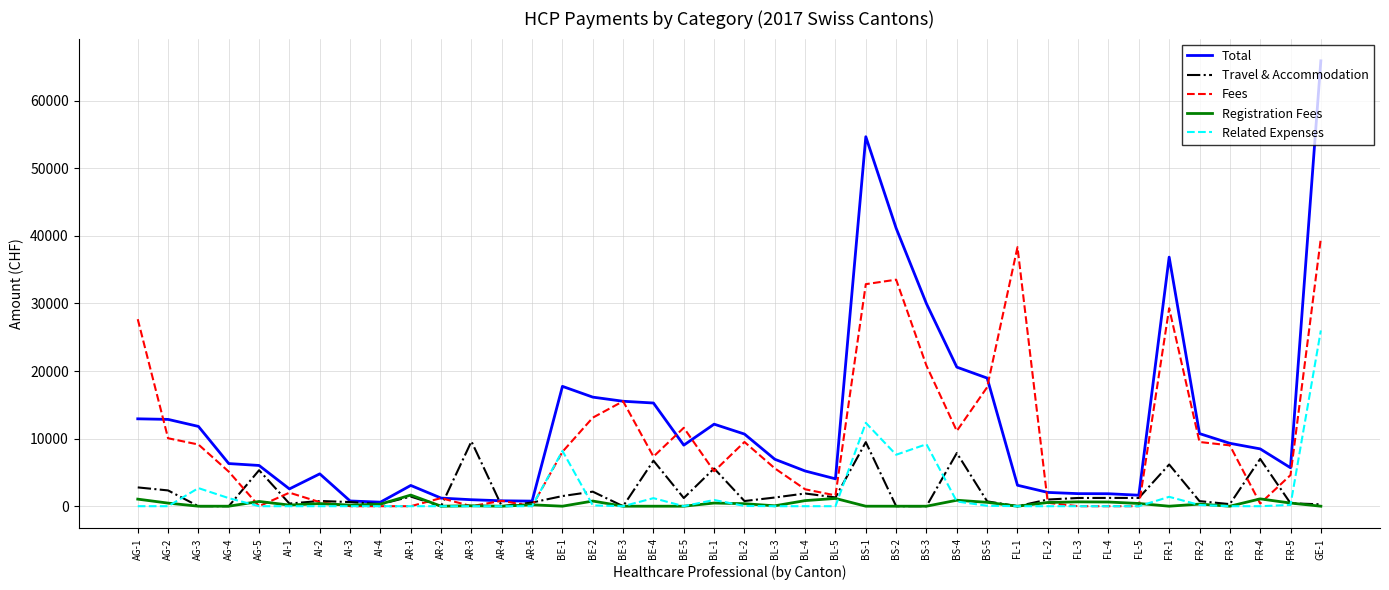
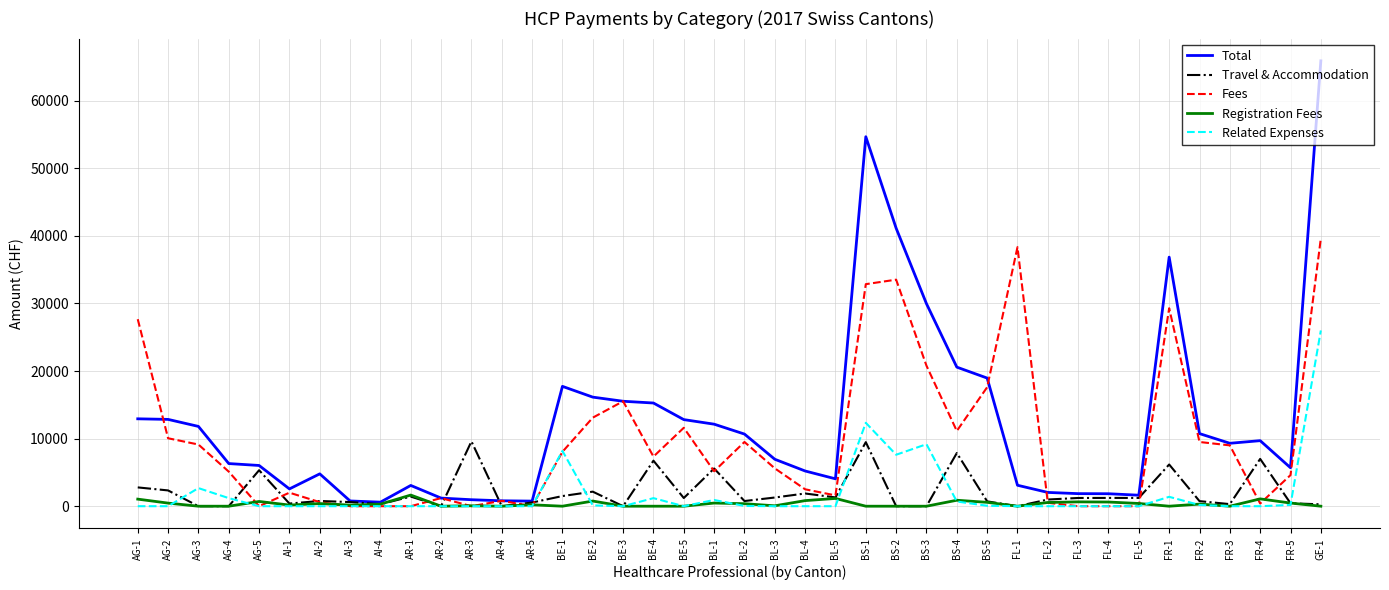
Total, BE-5: 9000 -> 13000
Total, FR-4: 8000 -> 10000
